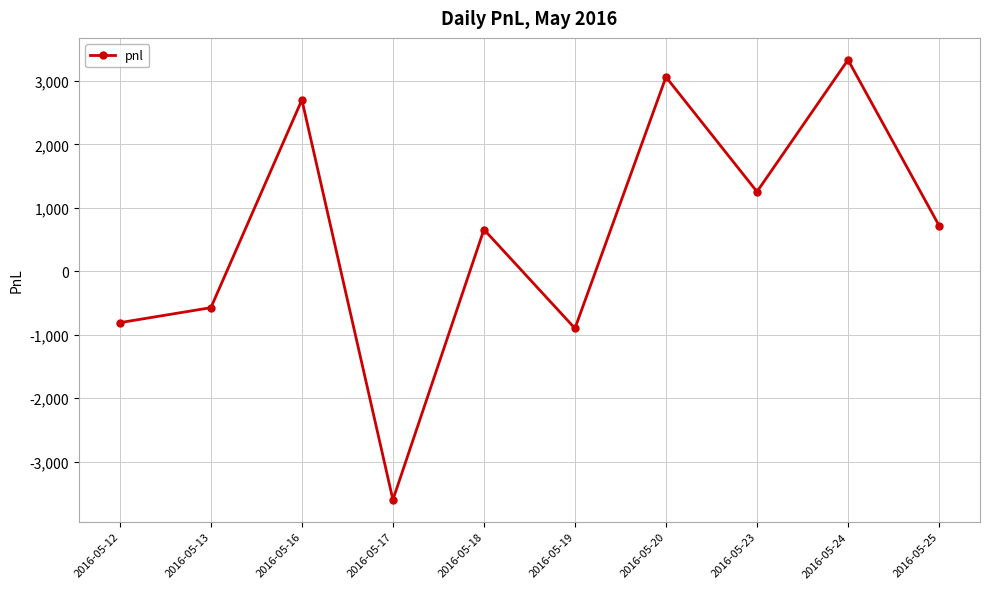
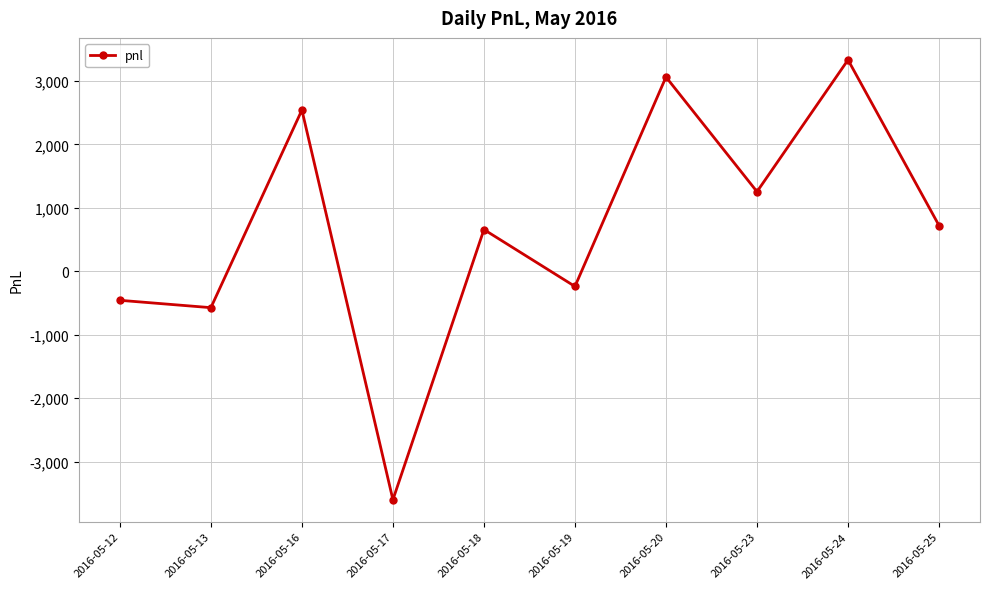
2016-05-12: -800 -> -500
2016-05-16: 2,700 -> 2,500
2016-05-19: -900 -> -200
